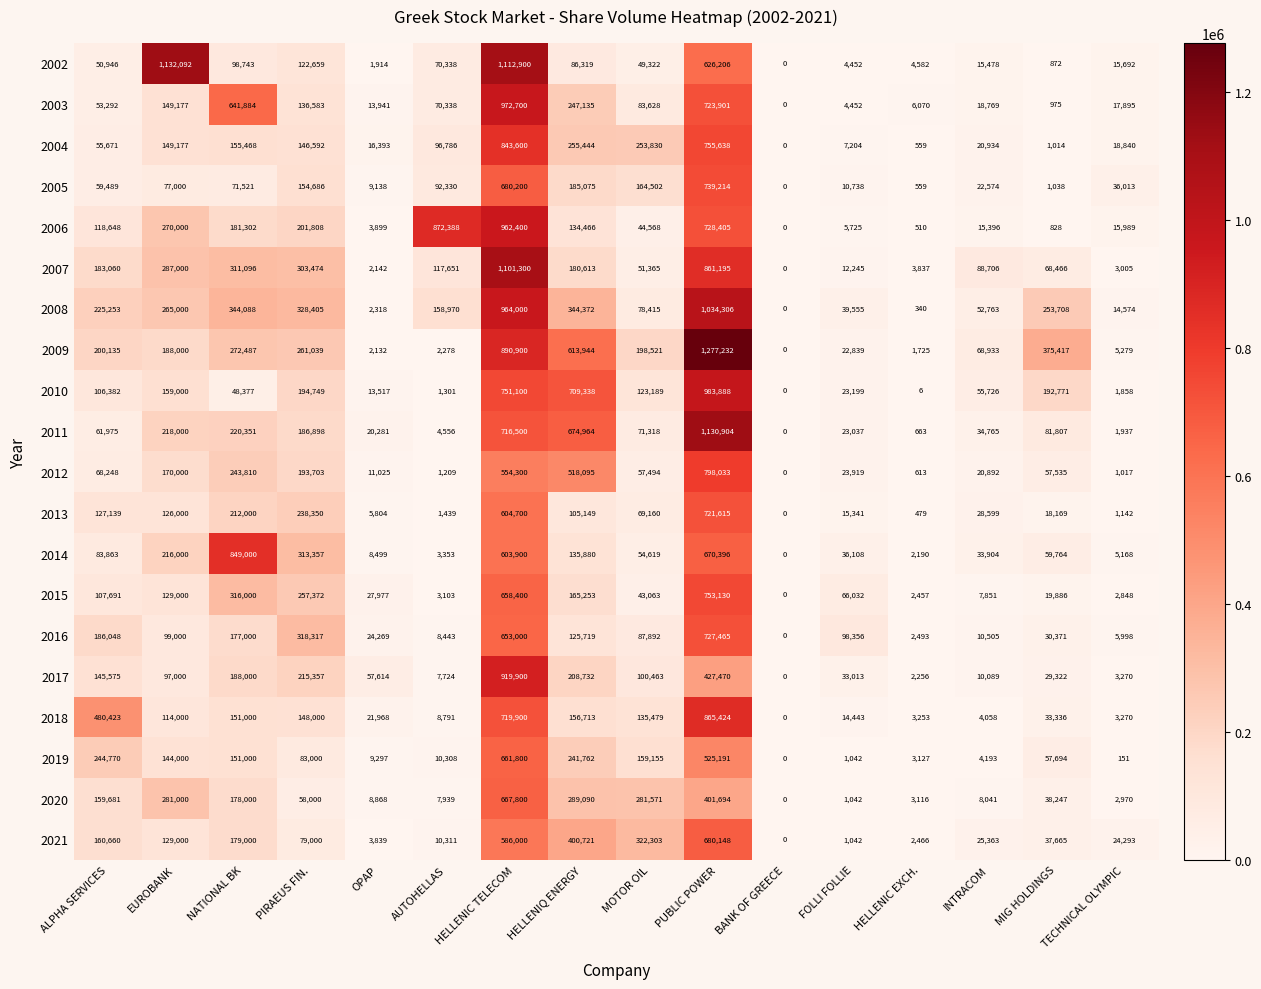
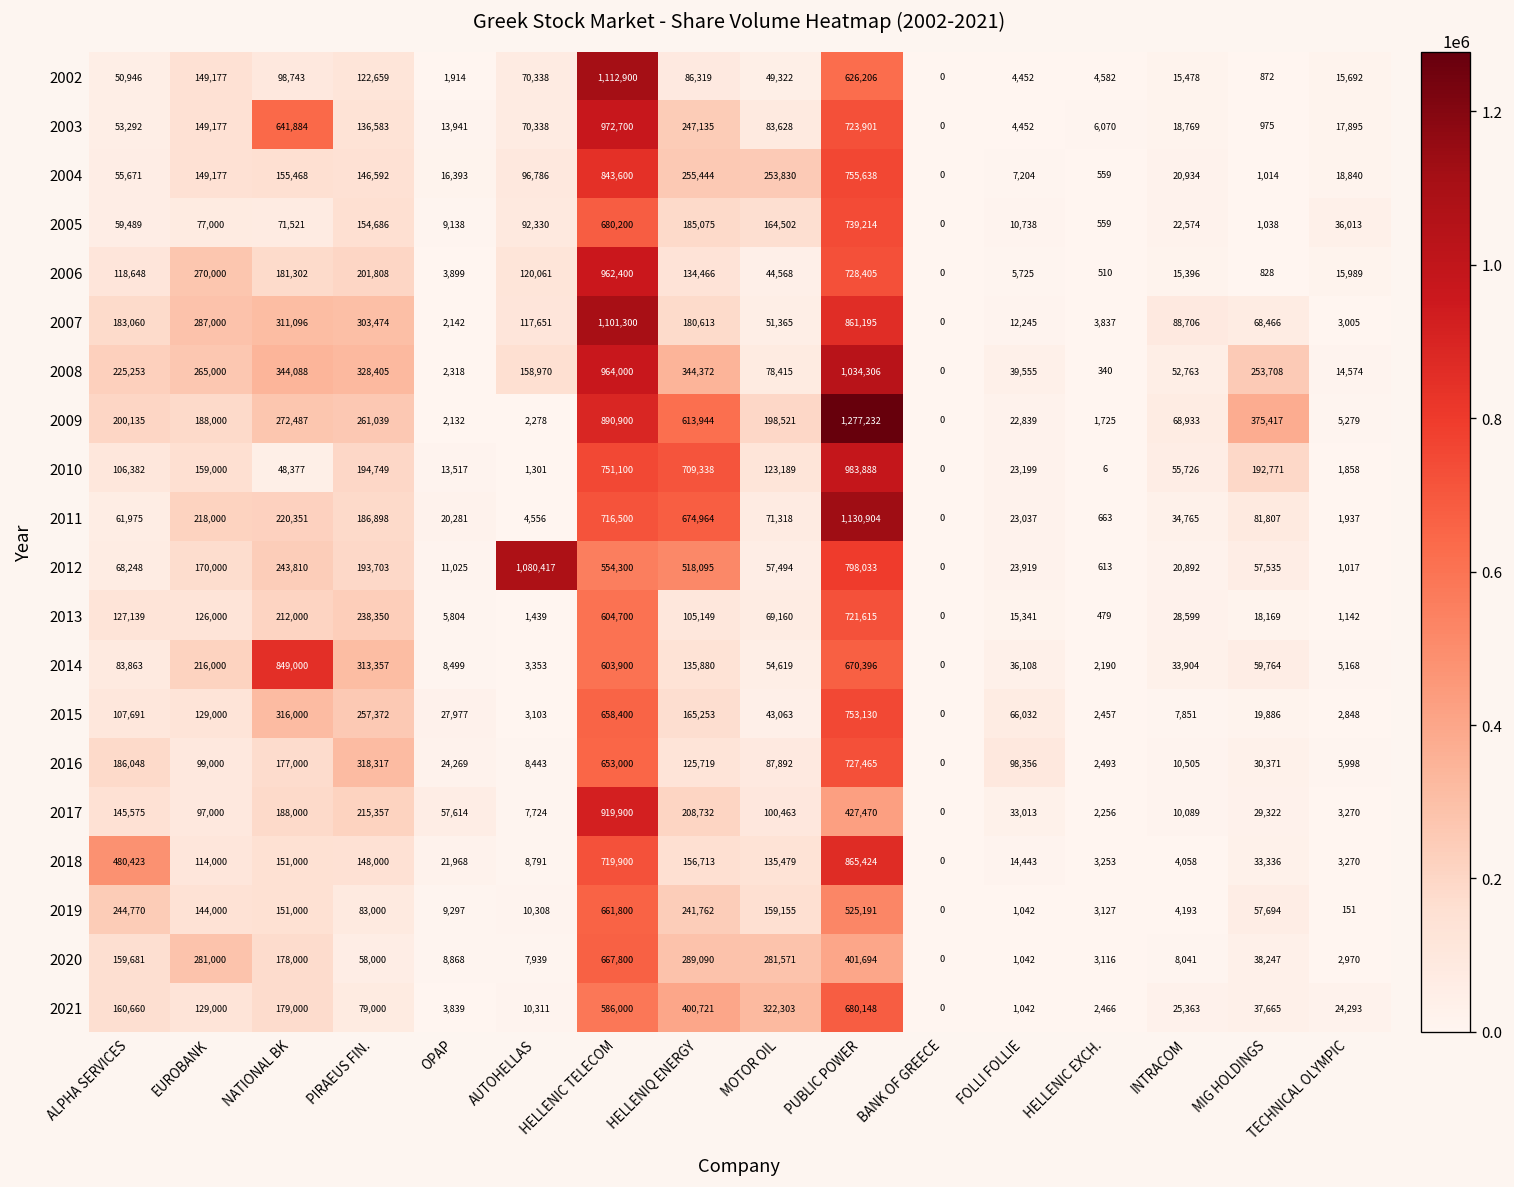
2002, EUROBANK: 1,132,092 -> 149,177
2006, AUTOHELLAS: 872,388 -> 120,061
2012, AUTOHELLAS: 1,209 -> 1,080,417
